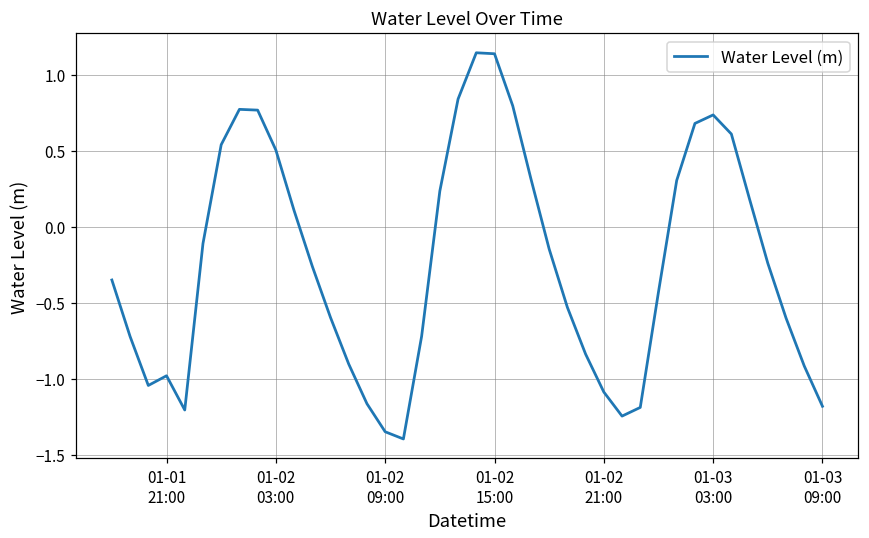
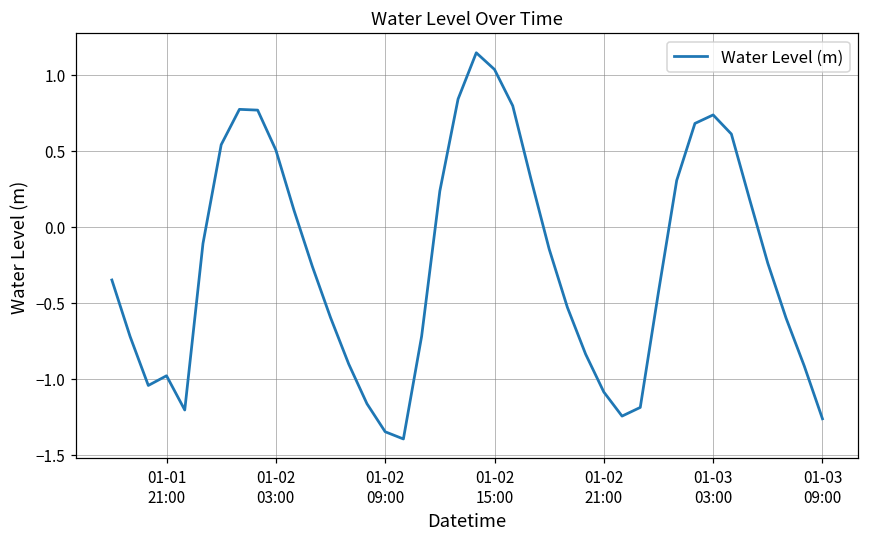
01-02 15:00: 1.14 -> 1.03
01-03 09:00: -1.18 -> -1.26
